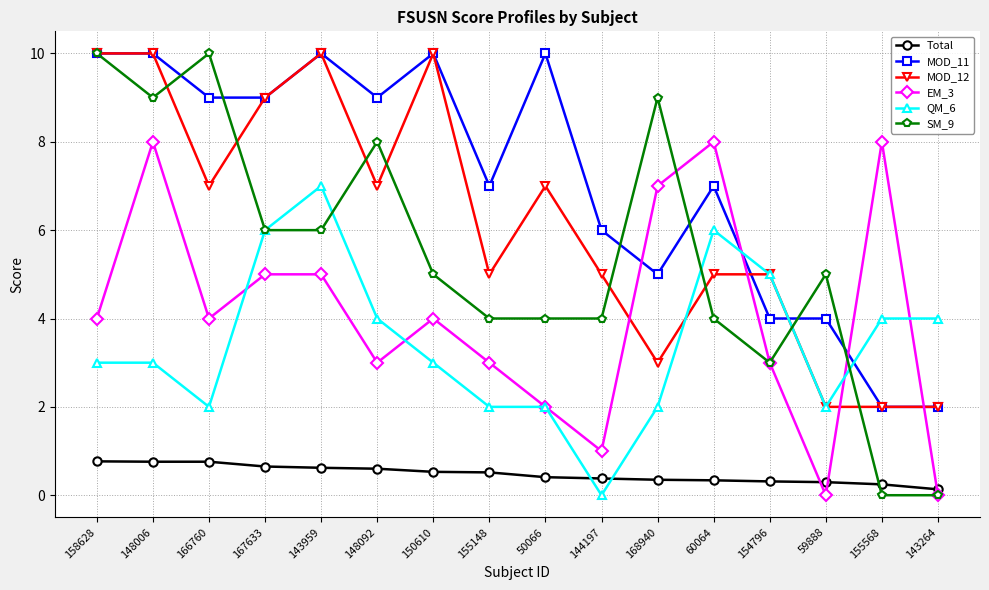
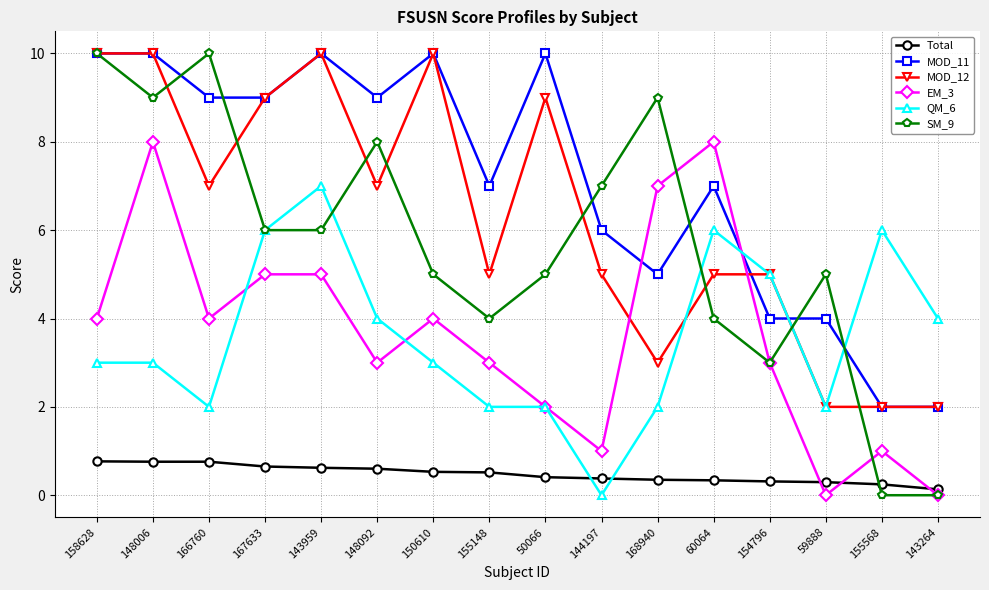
MOD_12, 50066: 7 -> 9
SM_9, 50066: 4 -> 5
SM_9, 144197: 4 -> 7
EM_3, 155568: 8 -> 1
QM_6, 155568: 4 -> 6
